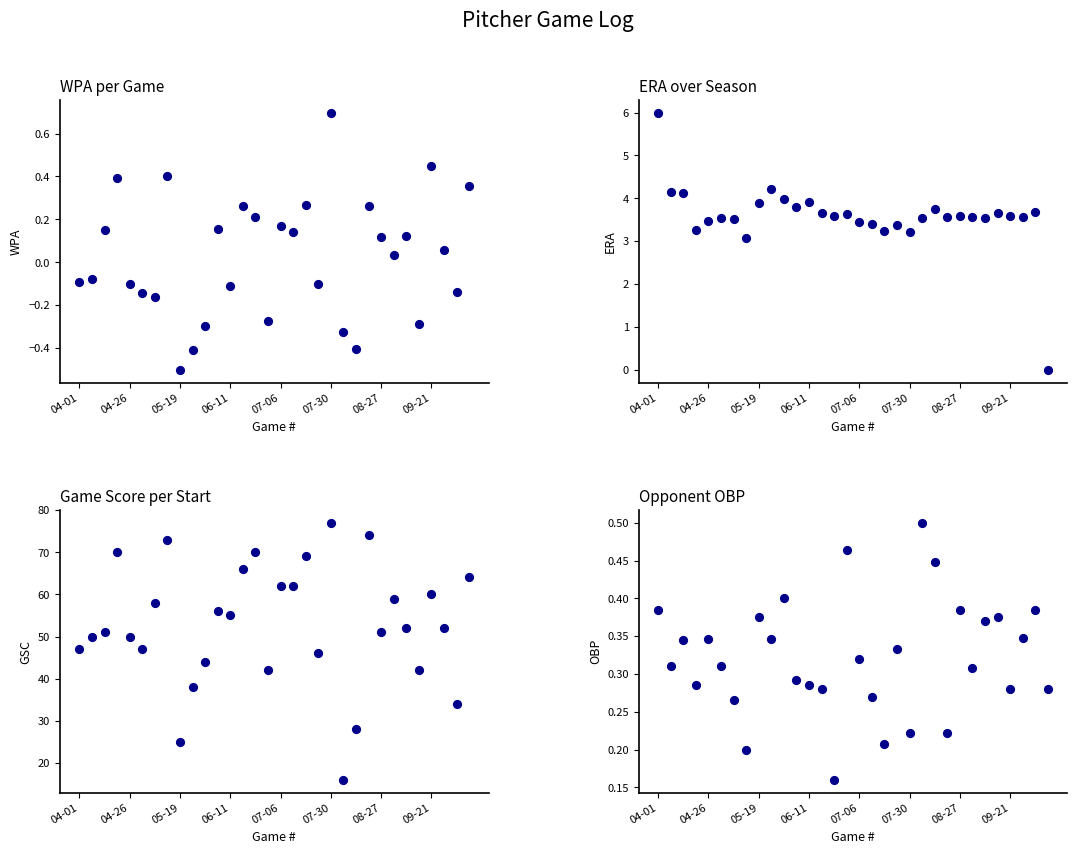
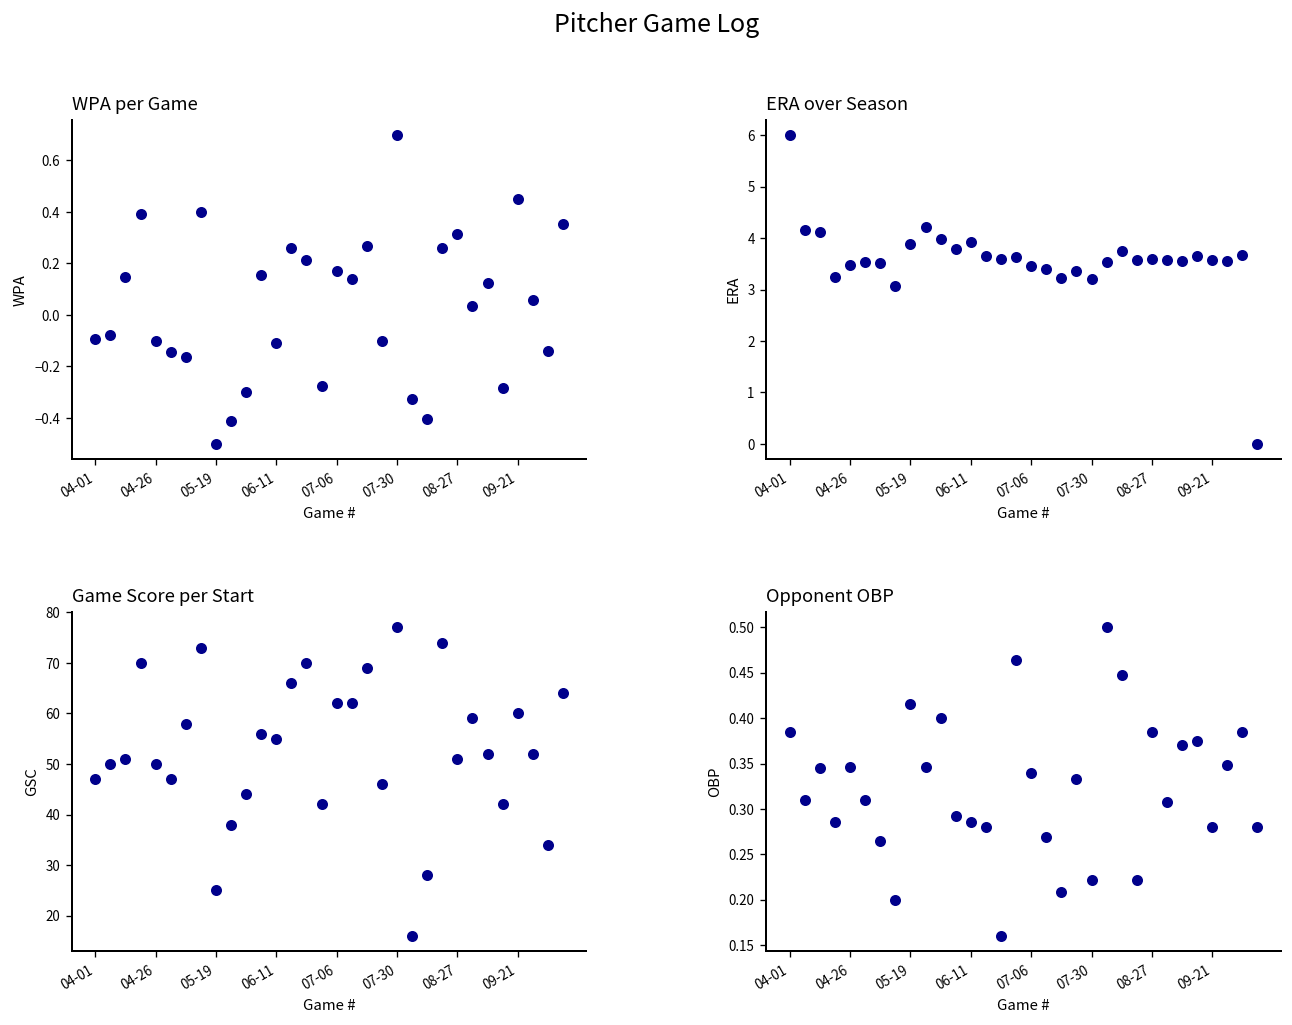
WPA per Game, 08-27: 0.12 -> 0.31
Opponent OBP, 05-19: 0.38 -> 0.42
Opponent OBP, 07-06: 0.32 -> 0.34
